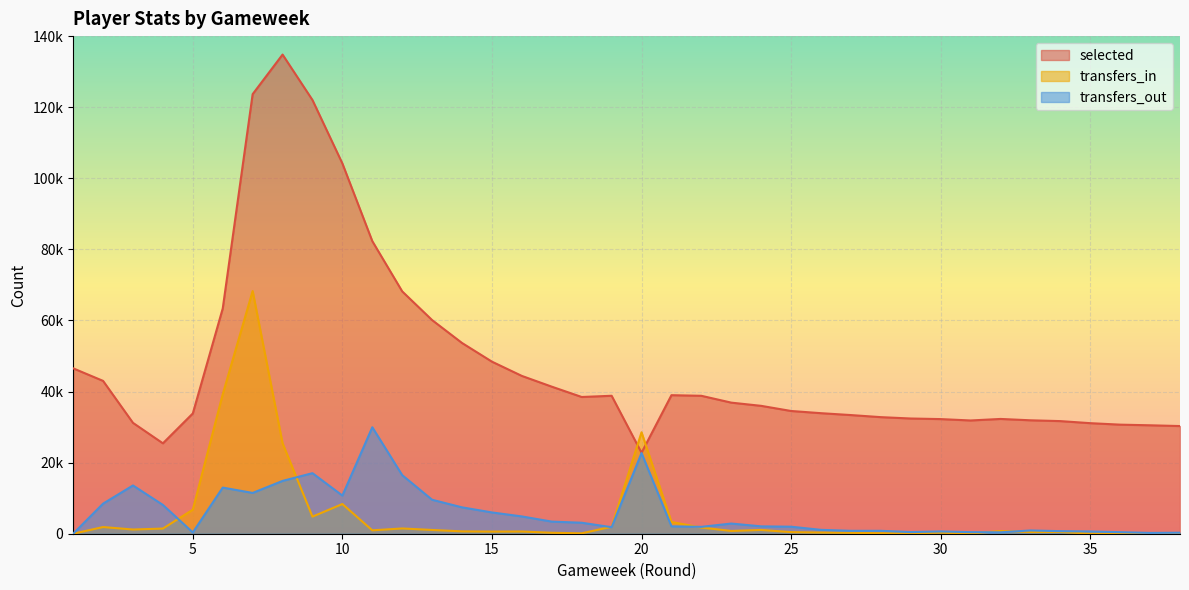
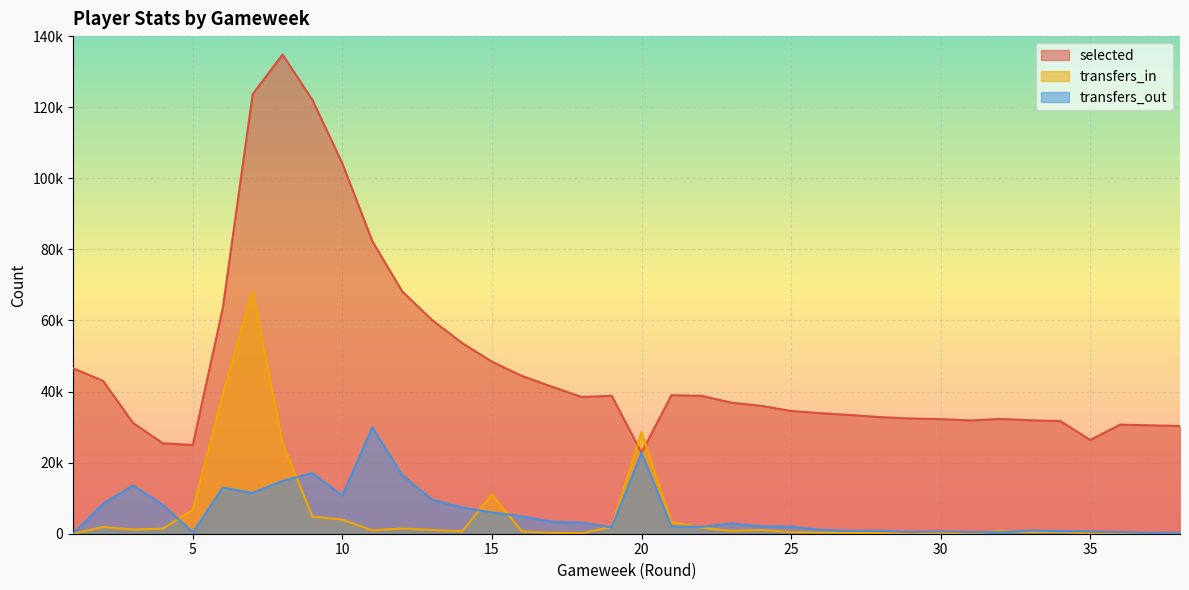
selected, 5: 34000 -> 25000
transfers_in, 10: 8000 -> 4000
transfers_in, 15: 1000 -> 11000
selected, 35: 31000 -> 26000
